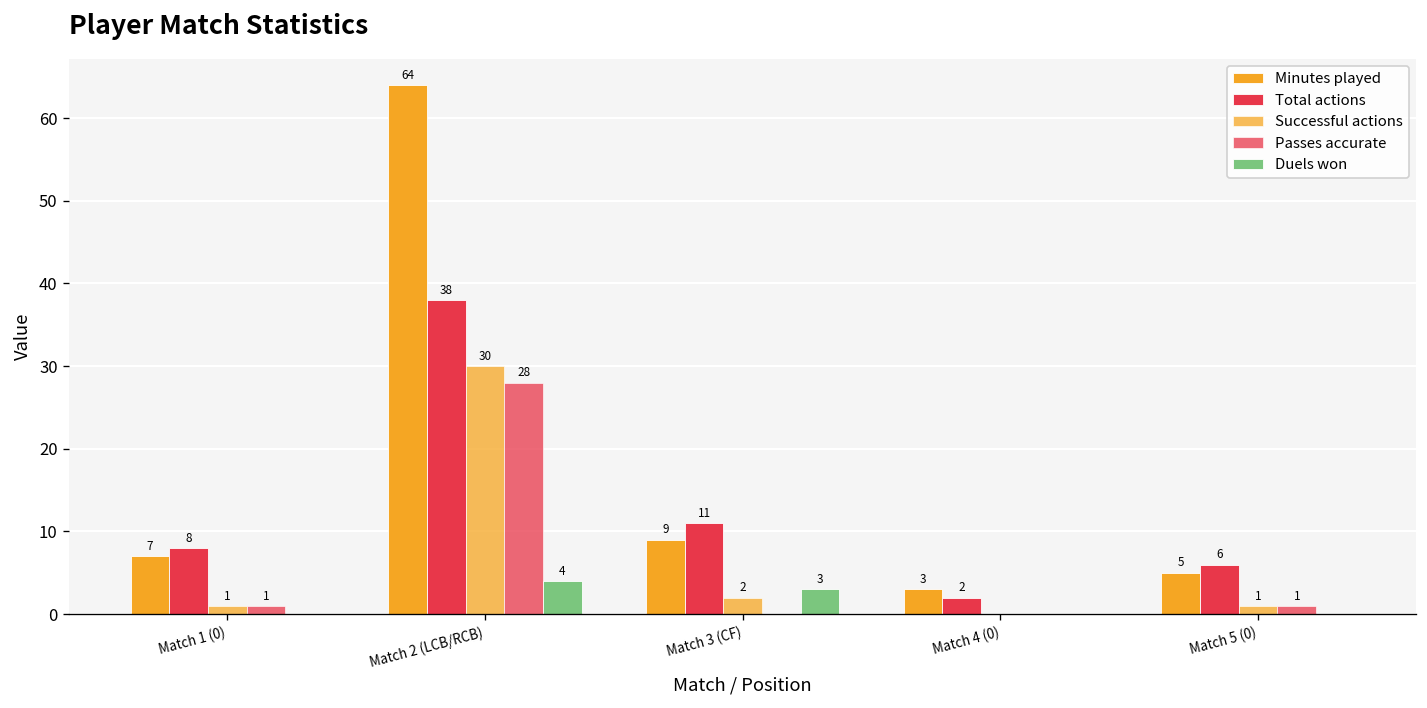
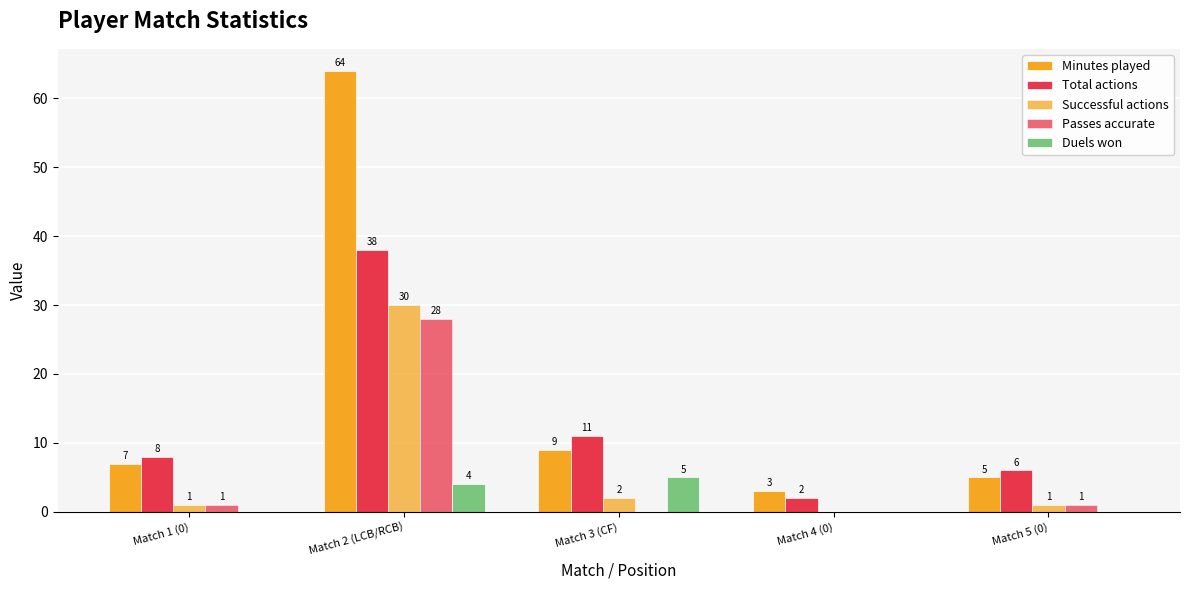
Duels won, Match 3 (CF): 3 -> 5
